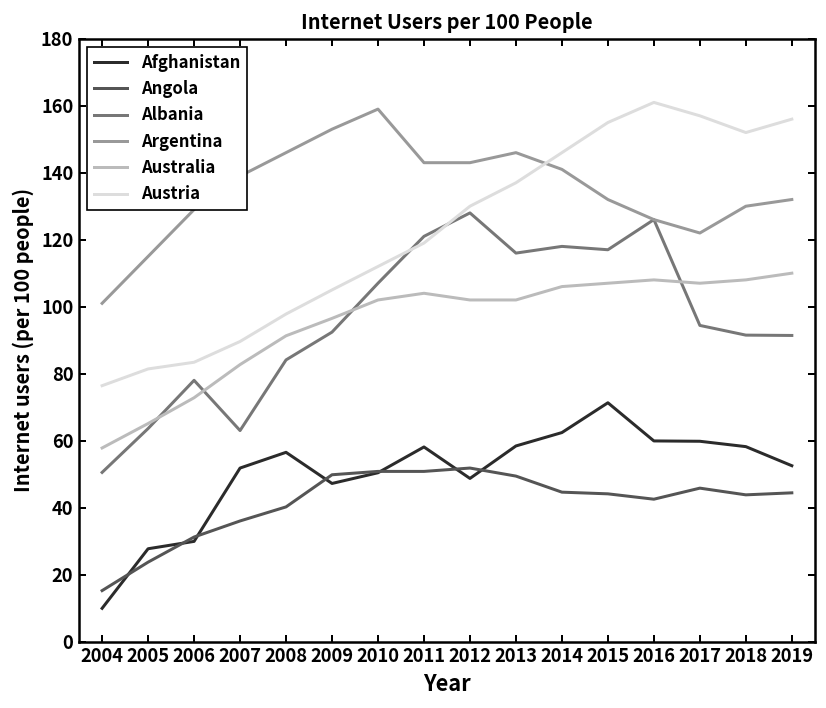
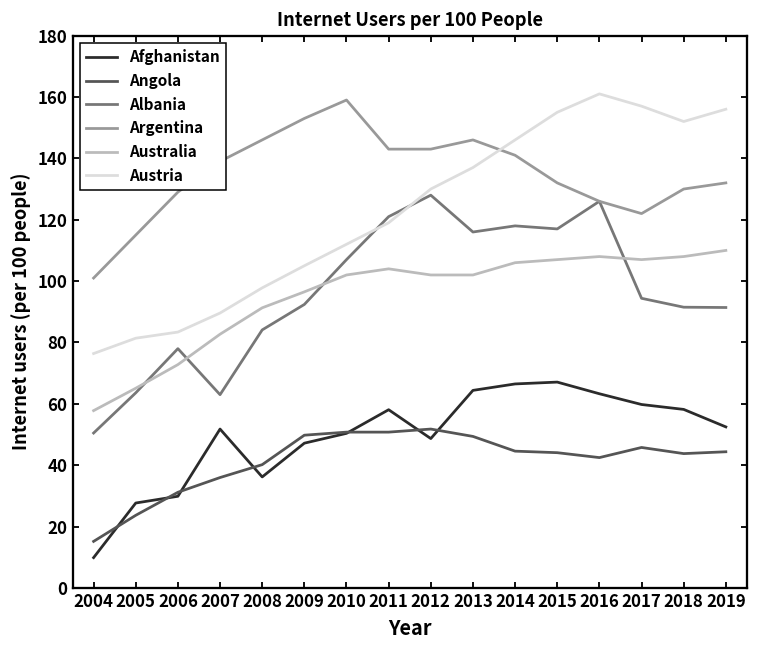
Afghanistan, 2008: 57 -> 36
Afghanistan, 2013: 58 -> 64
Afghanistan, 2014: 62 -> 67
Afghanistan, 2015: 71 -> 67
Afghanistan, 2016: 60 -> 63
